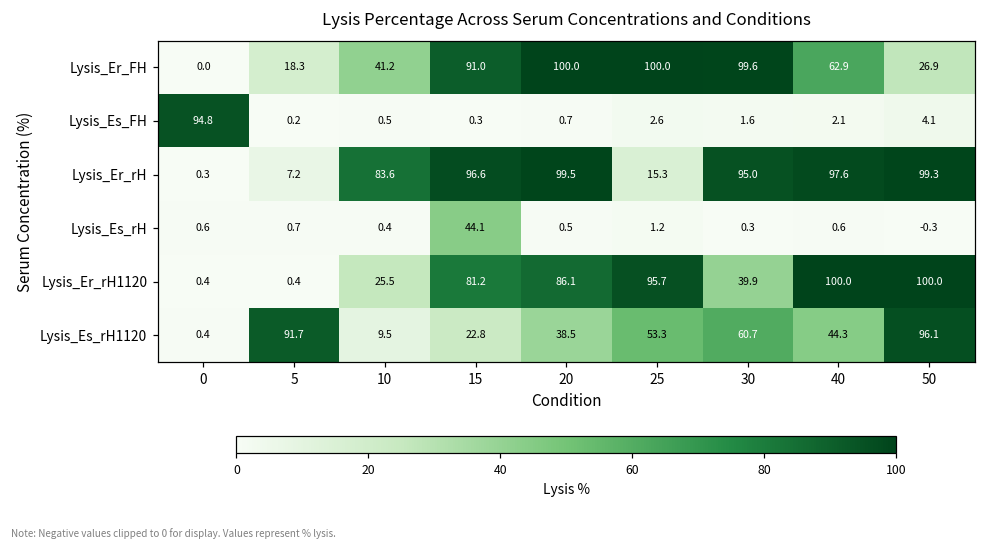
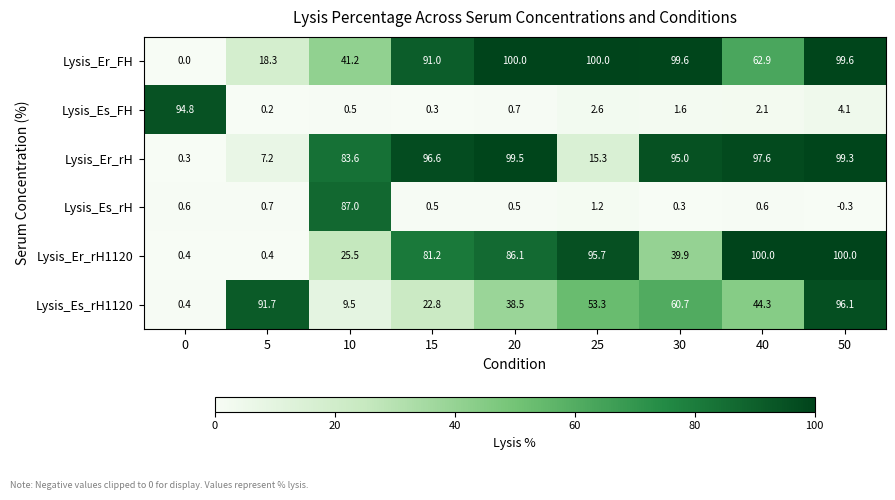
Lysis_Er_FH, 50: 26.9 -> 99.6
Lysis_Es_rH, 10: 0.4 -> 87.0
Lysis_Es_rH, 15: 44.1 -> 0.5
